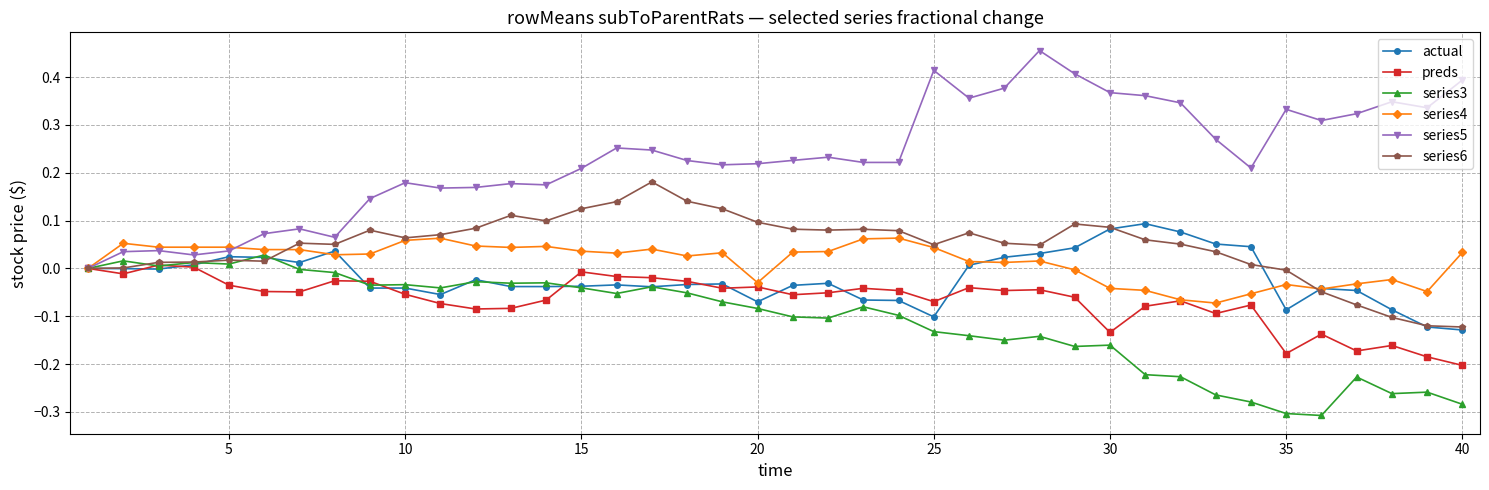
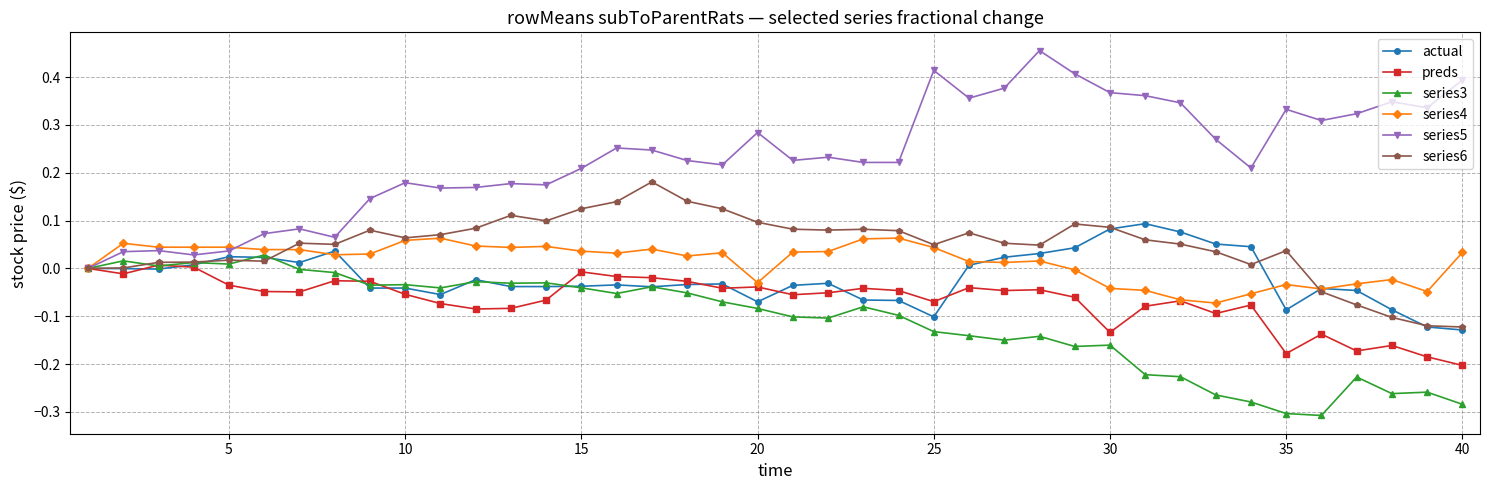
series5, 20: 0.22 -> 0.28
series6, 35: 0.00 -> 0.04
